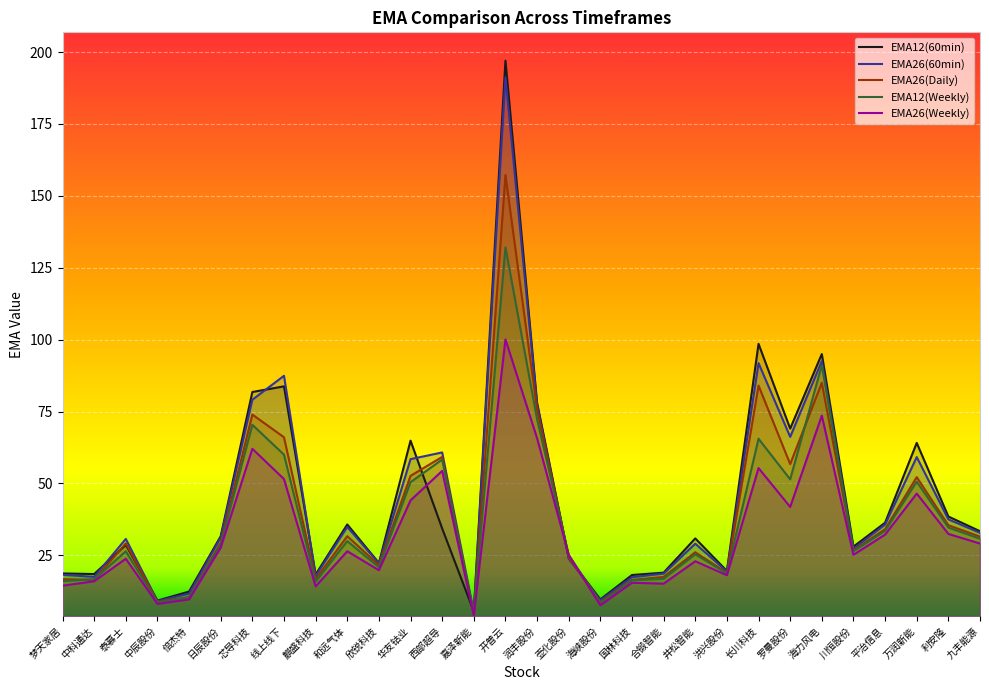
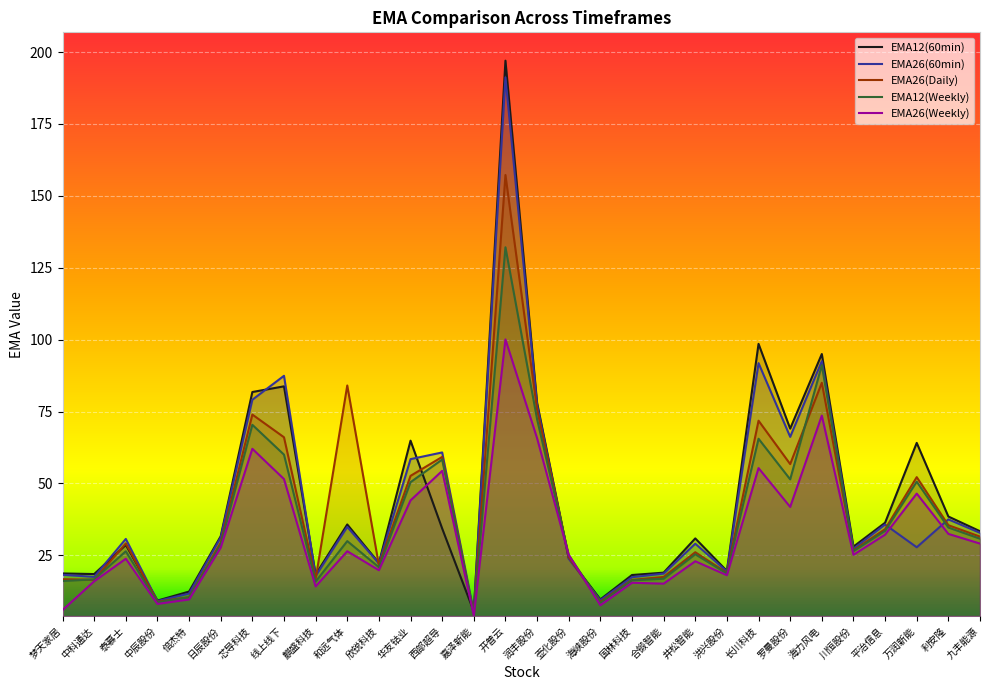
EMA26(Weekly), 梦天家居: 14 -> 6
EMA26(Daily), 和远气体: 32 -> 84
EMA26(Daily), 长川科技: 84 -> 72
EMA26(60min), 万润新能: 59 -> 28
